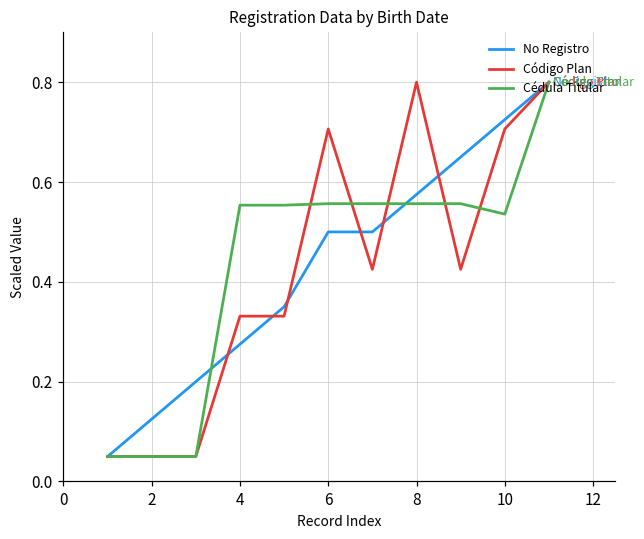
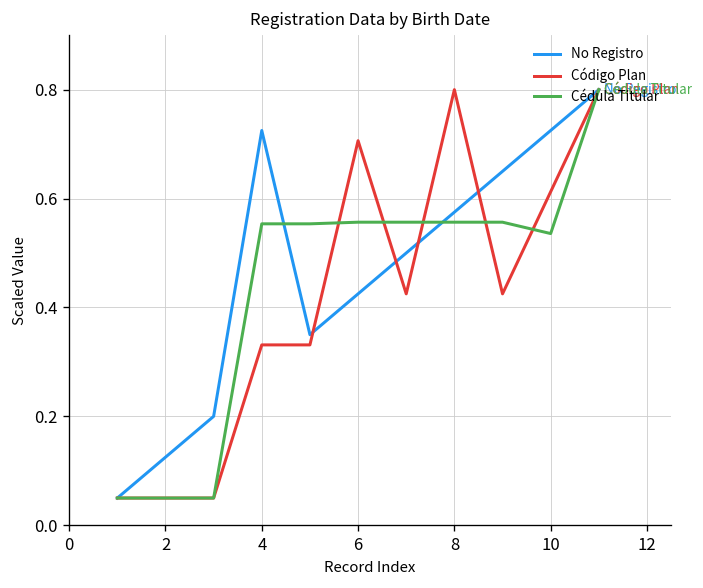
No Registro, 4: 0.28 -> 0.73
No Registro, 6: 0.50 -> 0.43
Código Plan, 10: 0.71 -> 0.61
